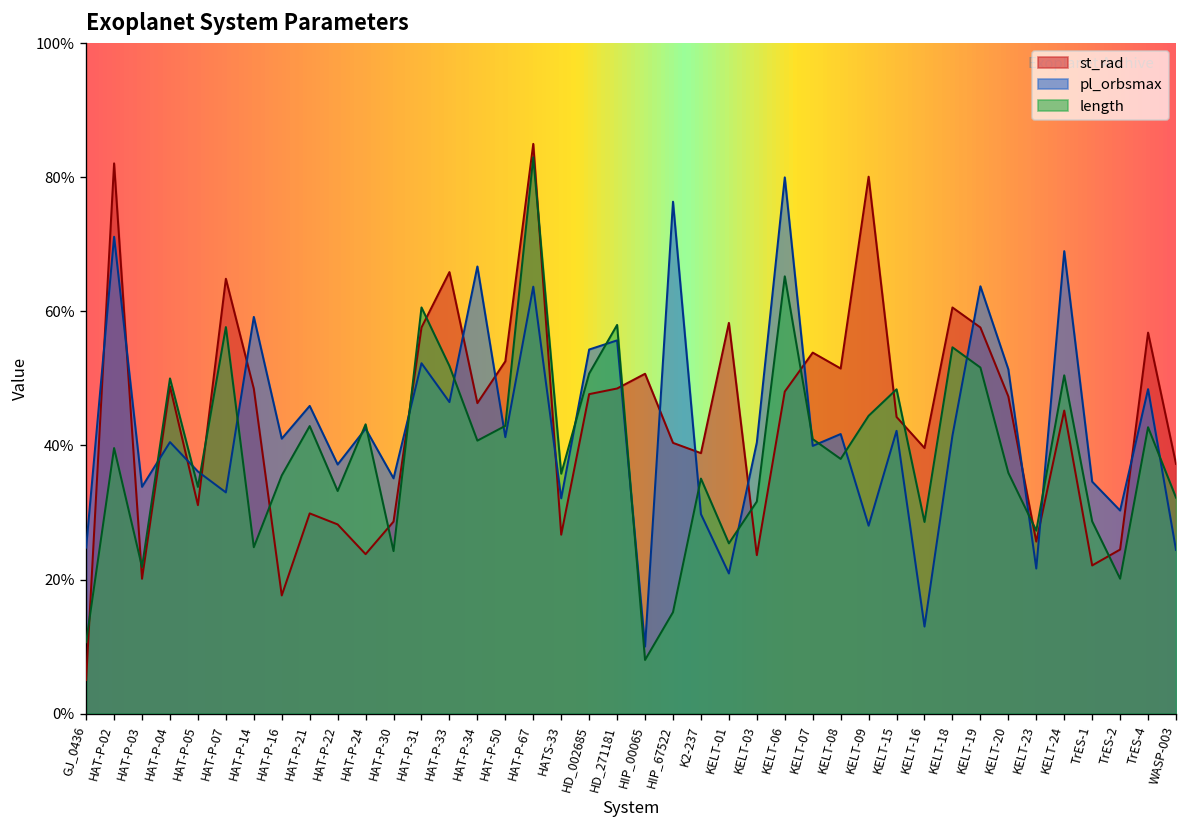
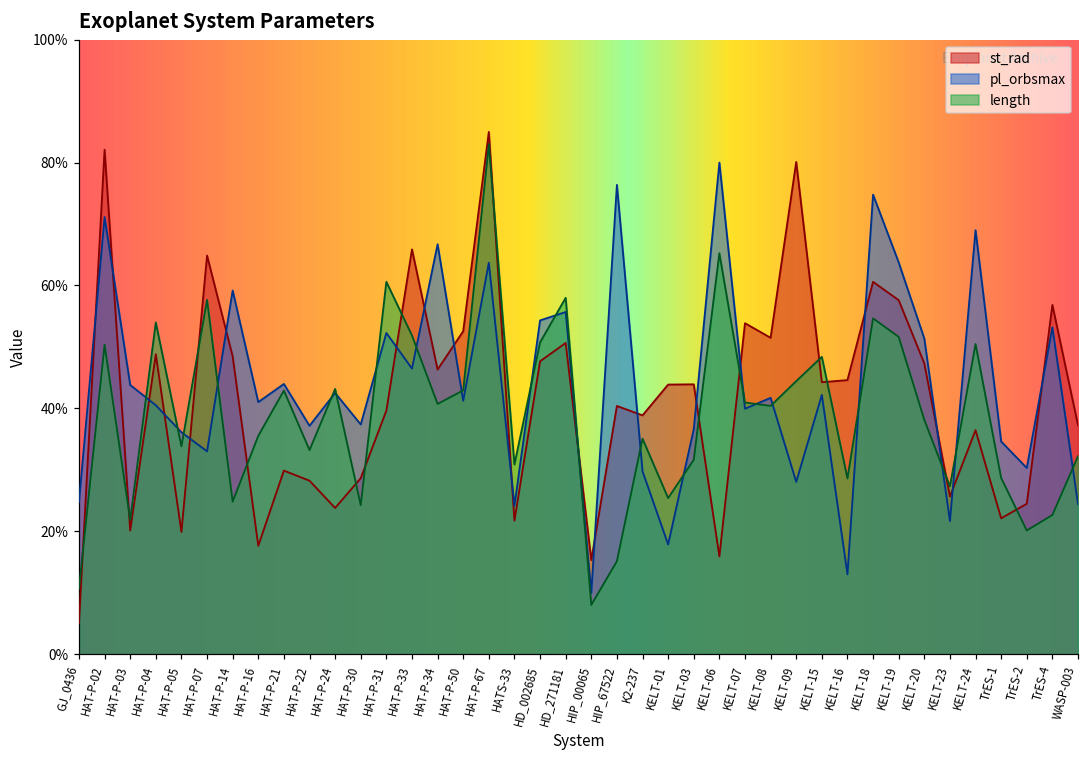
length, HAT-P-02: 40% -> 50%
pl_orbsmax, HAT-P-03: 34% -> 44%
length, HAT-P-04: 50% -> 54%
st_rad, HAT-P-05: 31% -> 20%
pl_orbsmax, HAT-P-21: 46% -> 44%
pl_orbsmax, HAT-P-30: 35% -> 37%
st_rad, HAT-P-31: 58% -> 40%
st_rad, HATS-33: 27% -> 22%
pl_orbsmax, HATS-33: 32% -> 24%
length, HATS-33: 36% -> 31%
st_rad, HD_271181: 49% -> 51%
st_rad, HIP_00065: 51% -> 15%
st_rad, KELT-01: 58% -> 44%
pl_orbsmax, KELT-01: 21% -> 18%
st_rad, KELT-03: 24% -> 44%
pl_orbsmax, KELT-03: 40% -> 37%
st_rad, KELT-06: 48% -> 16%
length, KELT-08: 38% -> 40%
st_rad, KELT-16: 40% -> 45%
pl_orbsmax, KELT-18: 41% -> 75%
length, KELT-20: 36% -> 38%
st_rad, KELT-24: 45% -> 36%
pl_orbsmax, TrES-4: 48% -> 53%
length, TrES-4: 43% -> 23%
